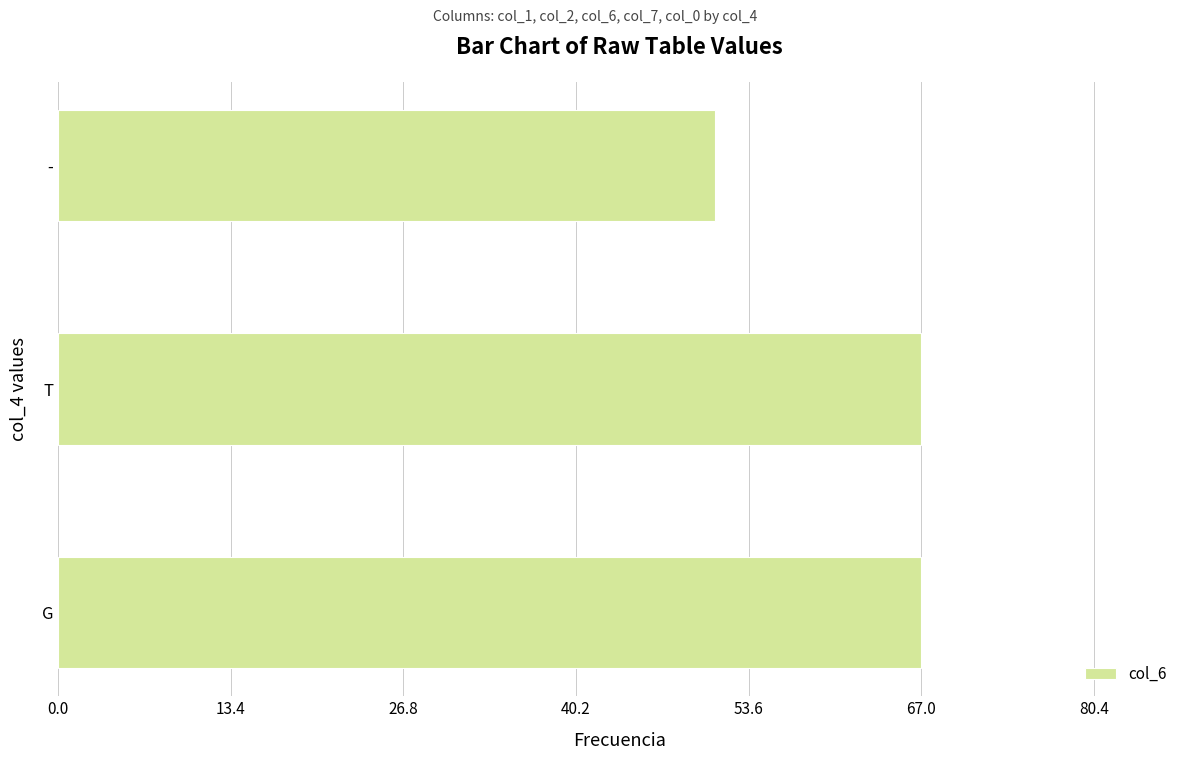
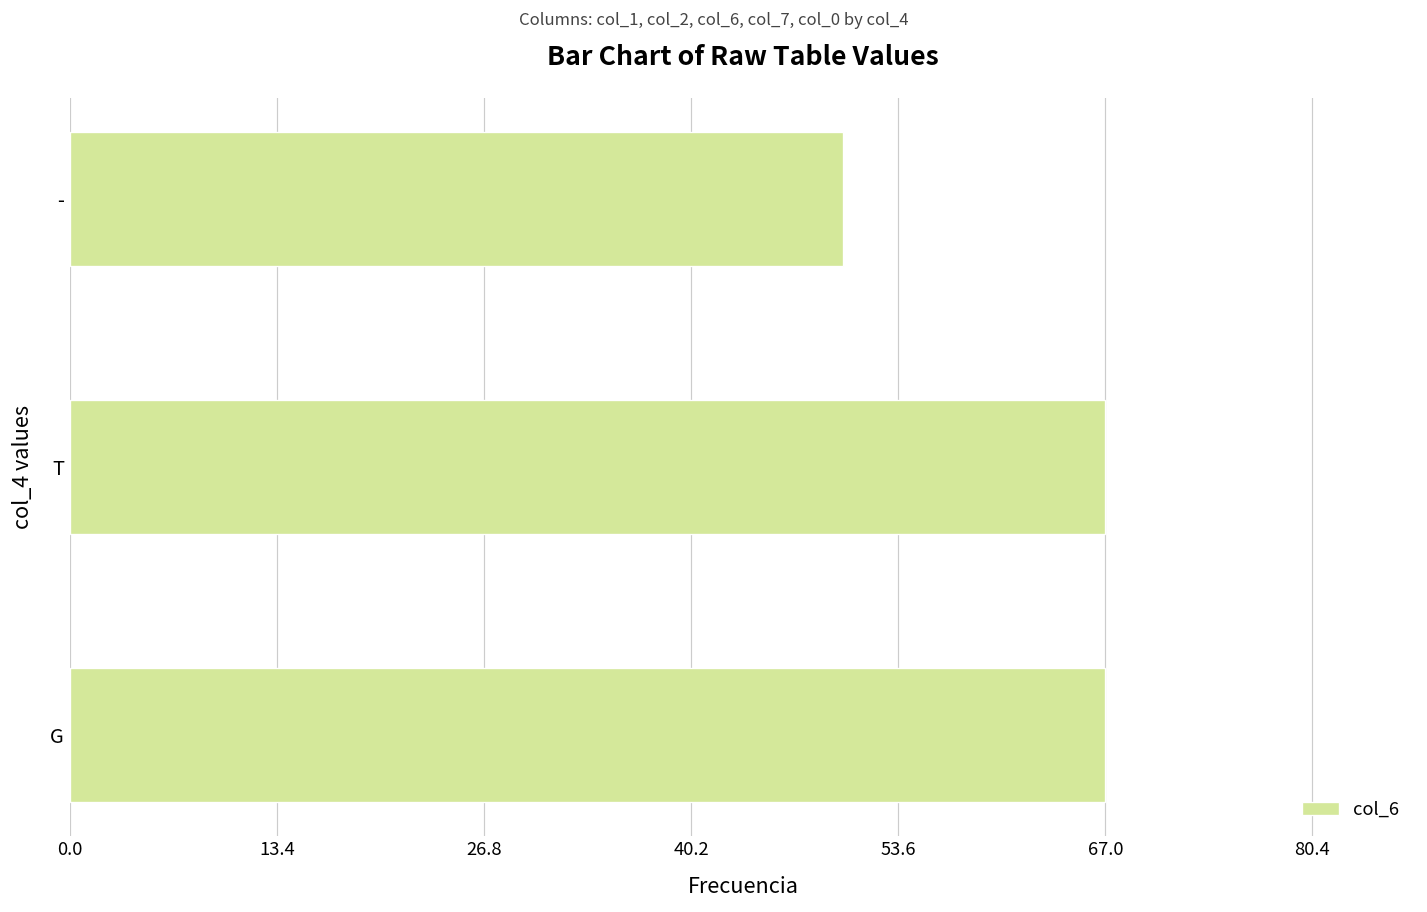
-: 51 -> 50
